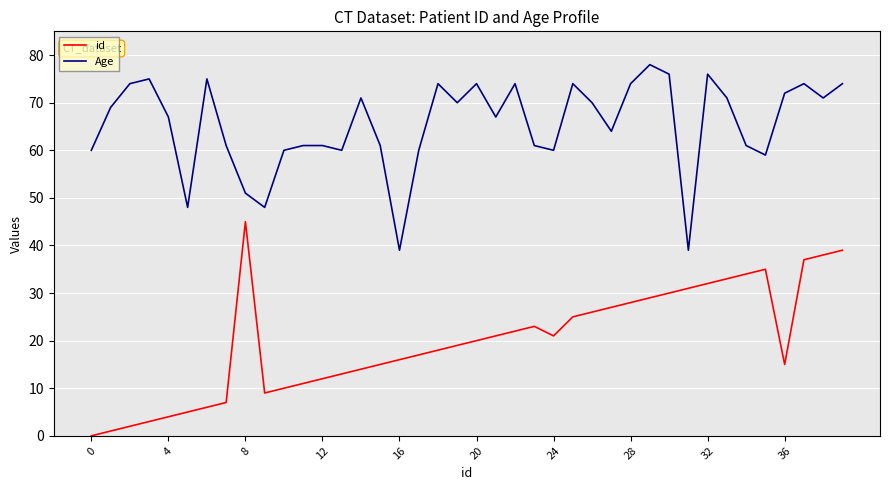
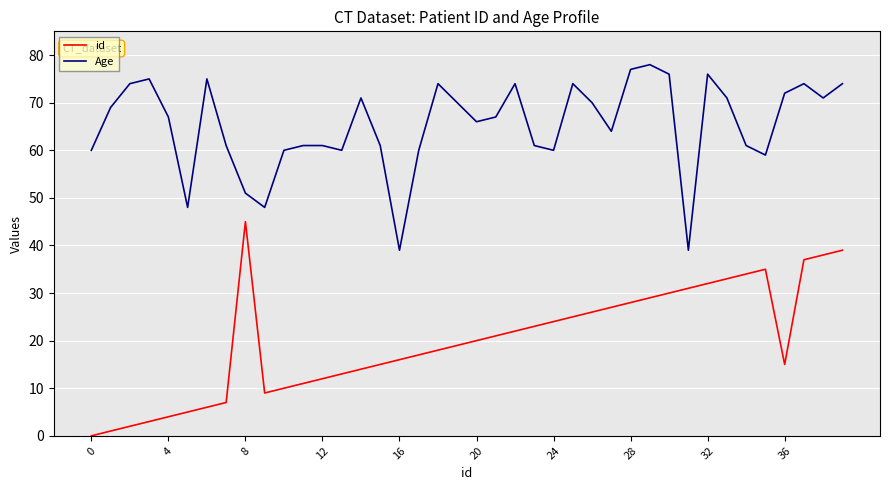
Age, 20: 74 -> 66
id, 24: 21 -> 24
Age, 28: 74 -> 77
